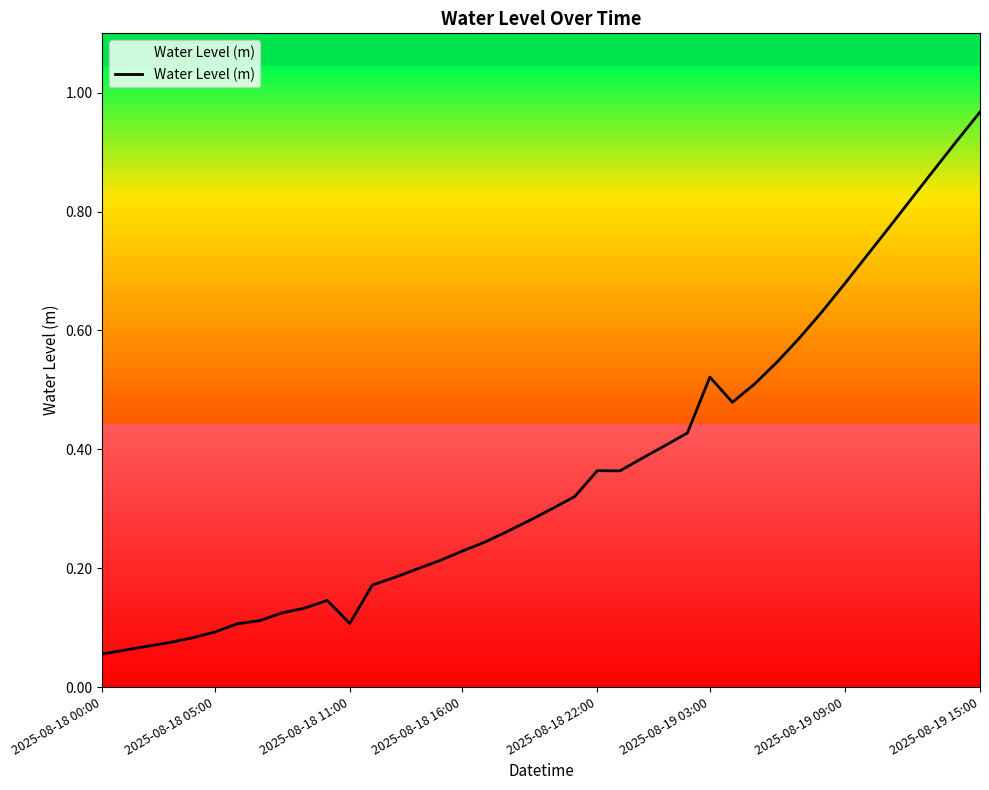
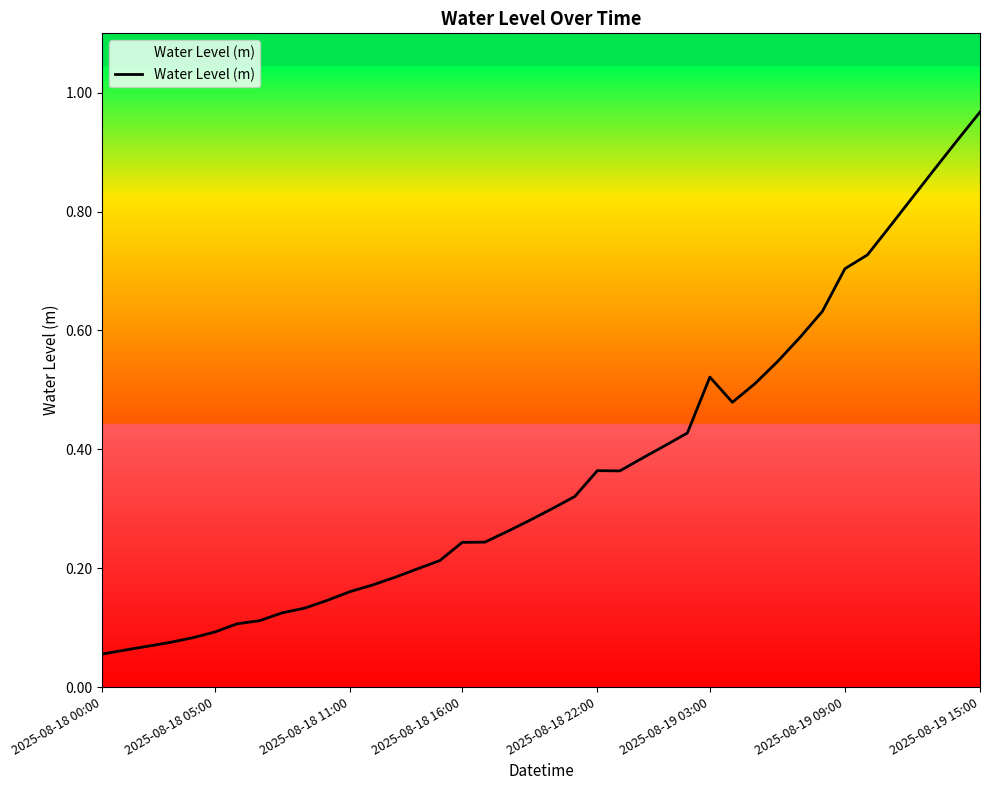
2025-08-18 11:00: 0.11 -> 0.16
2025-08-18 16:00: 0.23 -> 0.24
2025-08-19 09:00: 0.68 -> 0.70
